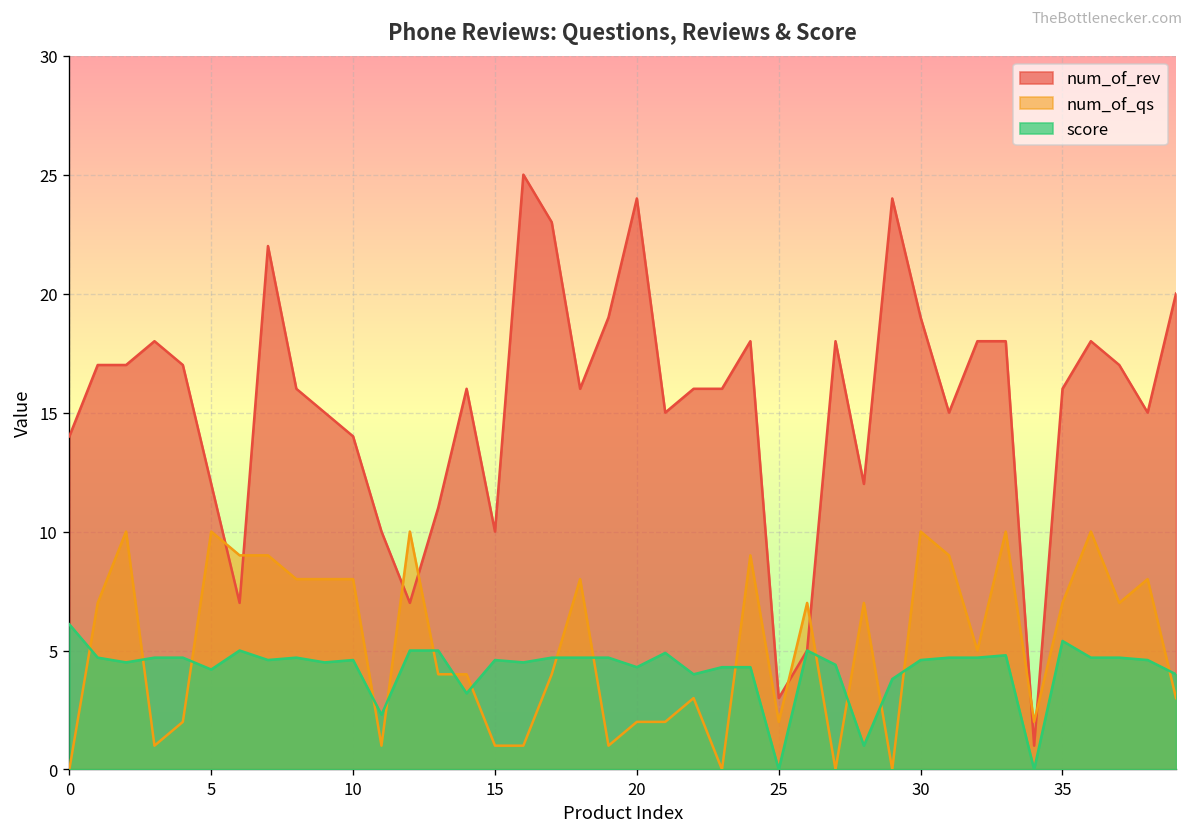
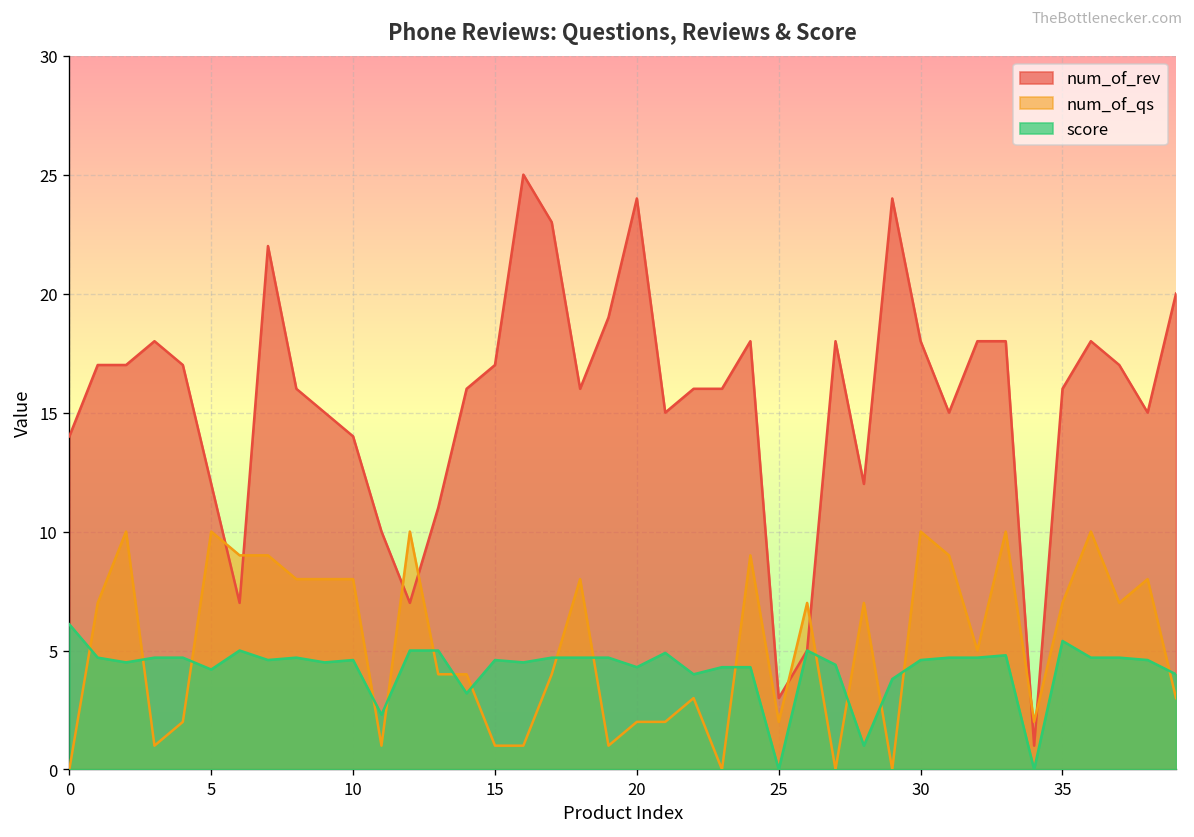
num_of_rev, 15: 10 -> 17
num_of_rev, 30: 19 -> 18
